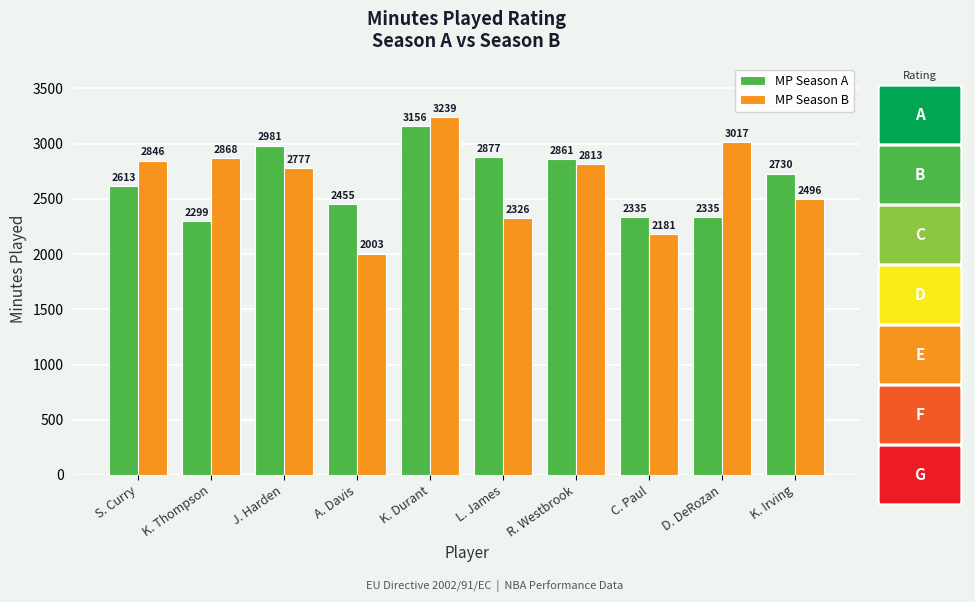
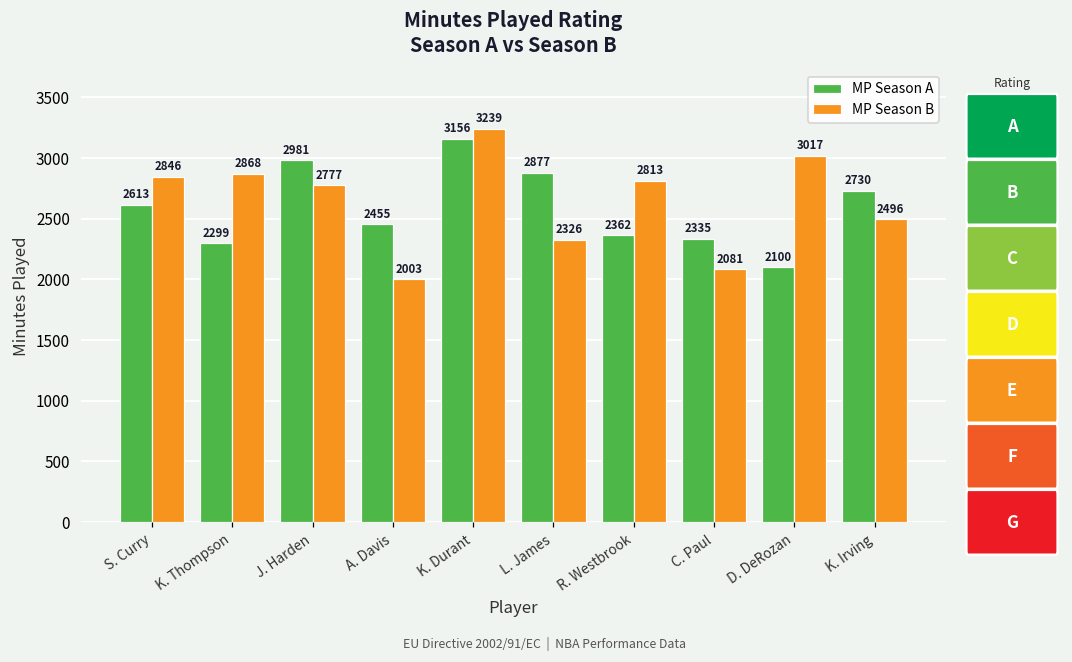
MP Season A, R. Westbrook: 2861 -> 2362
MP Season B, C. Paul: 2181 -> 2081
MP Season A, D. DeRozan: 2335 -> 2100
